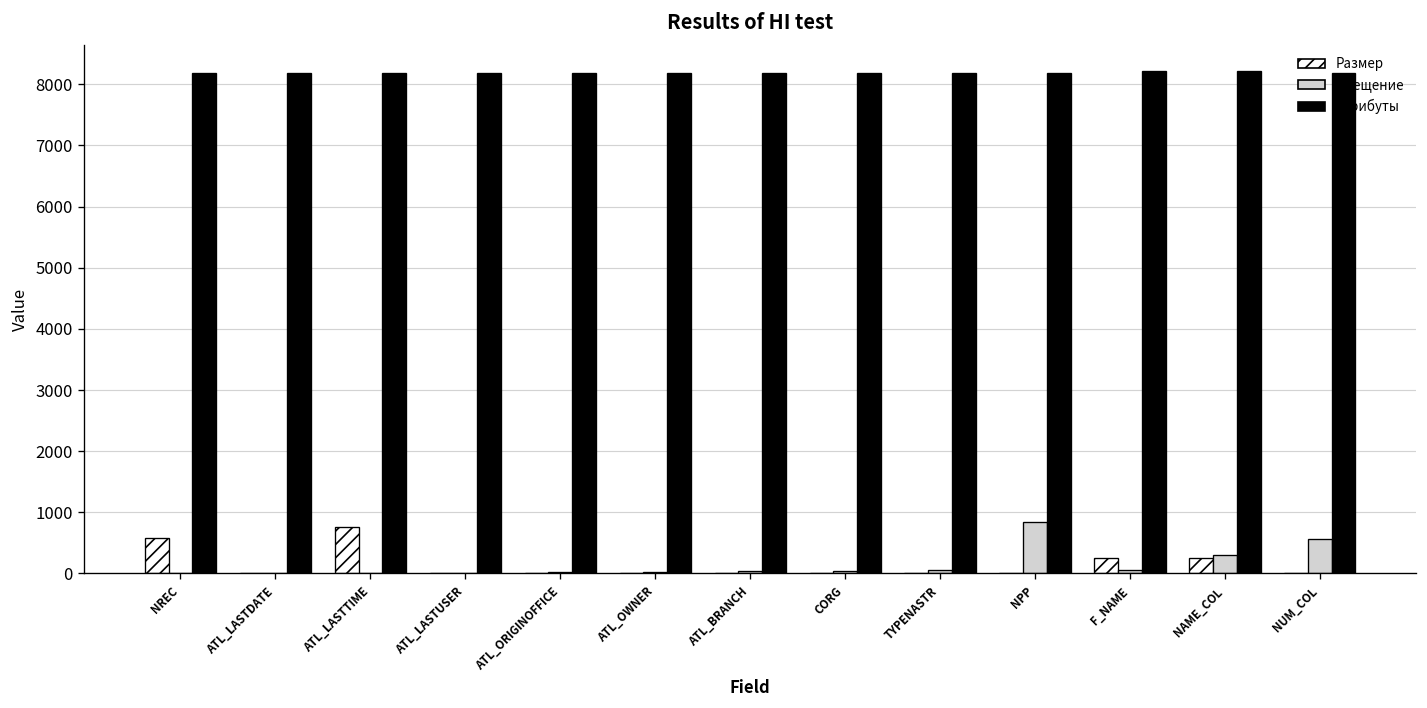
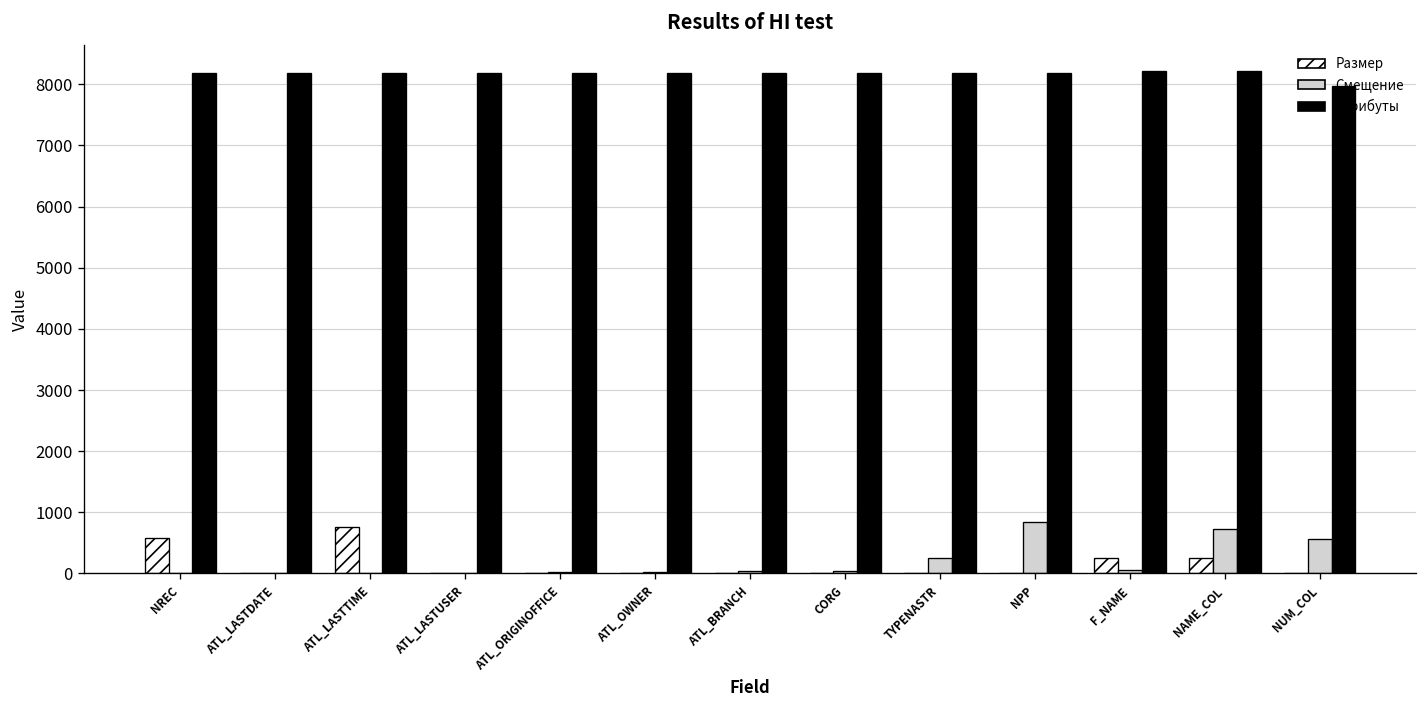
Смещение, TYPENASTR: 100 -> 300
Смещение, NAME_COL: 300 -> 700
Атрибуты, NUM_COL: 8200 -> 8000
